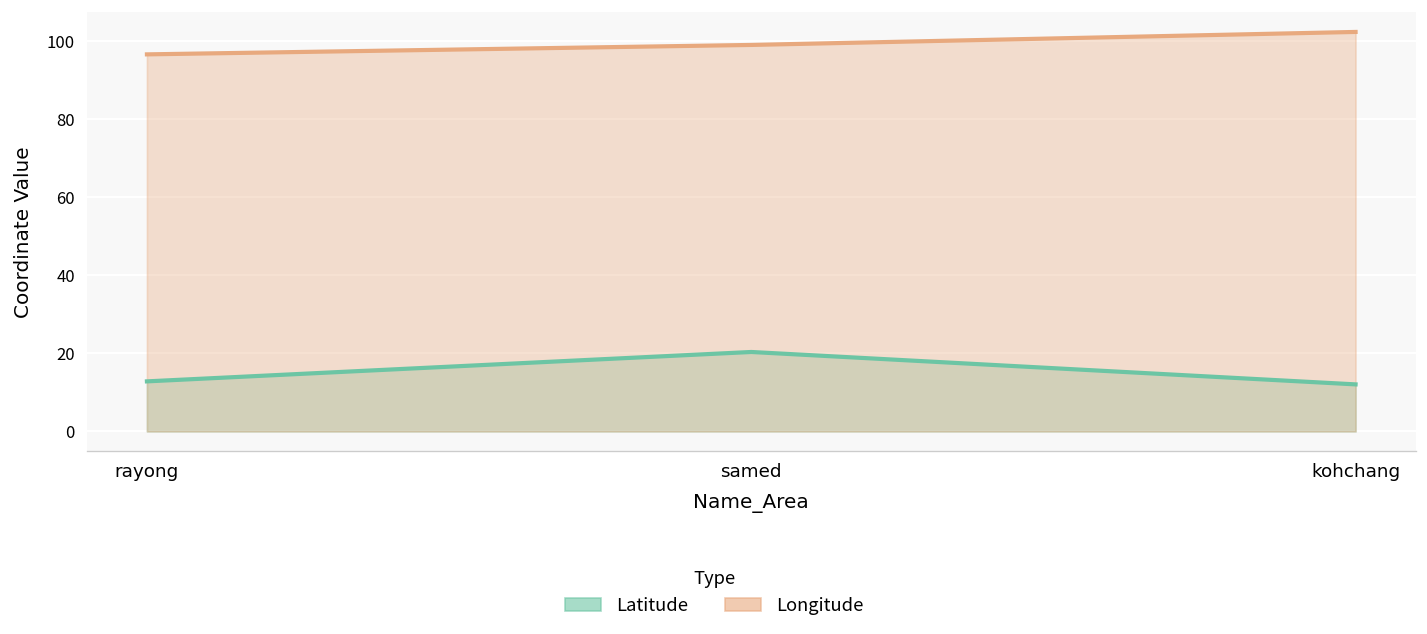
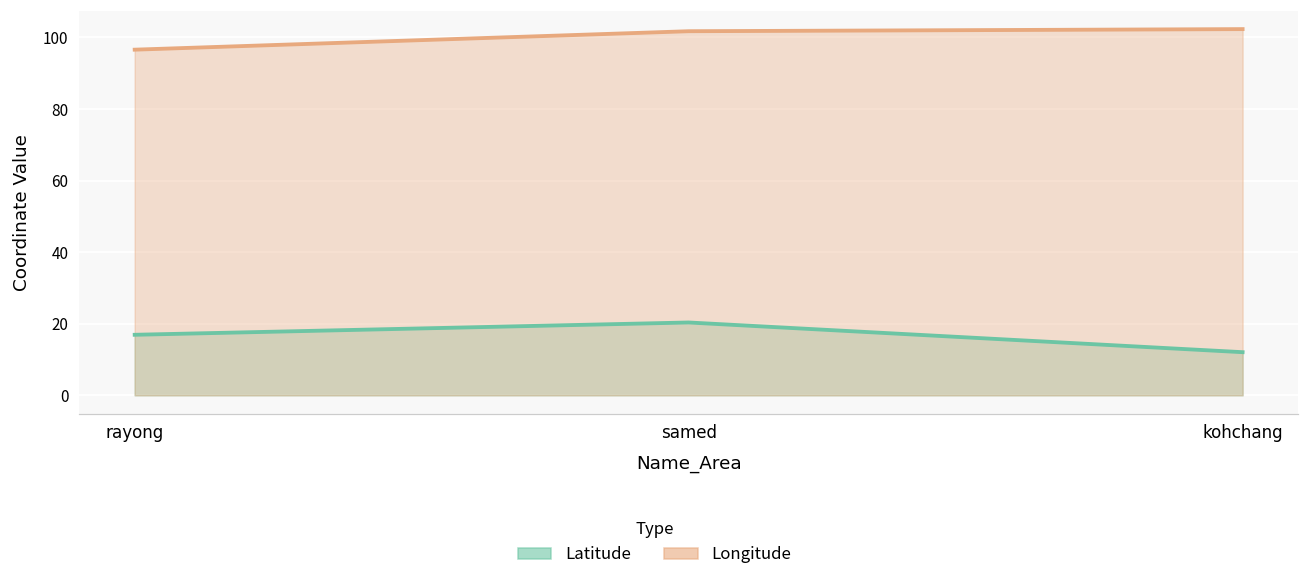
Latitude, rayong: 13 -> 17
Longitude, samed: 99 -> 102
